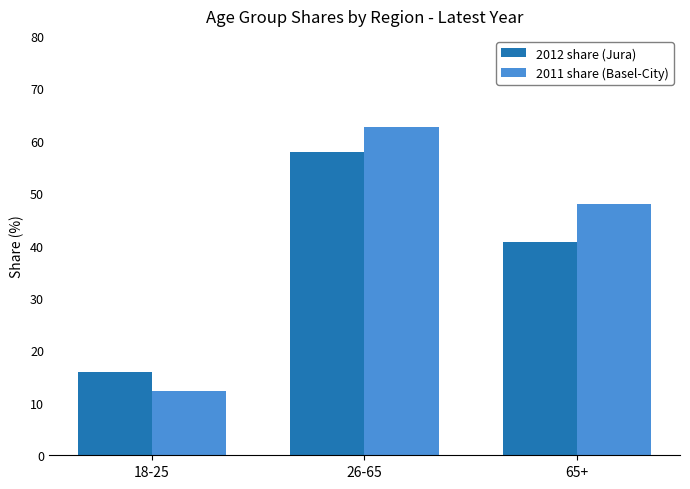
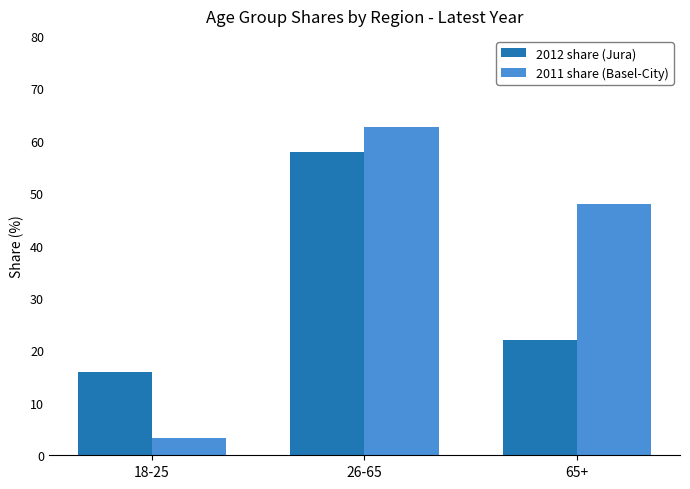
2011 share (Basel-City), 18-25: 12 -> 3
2012 share (Jura), 65+: 41 -> 22
